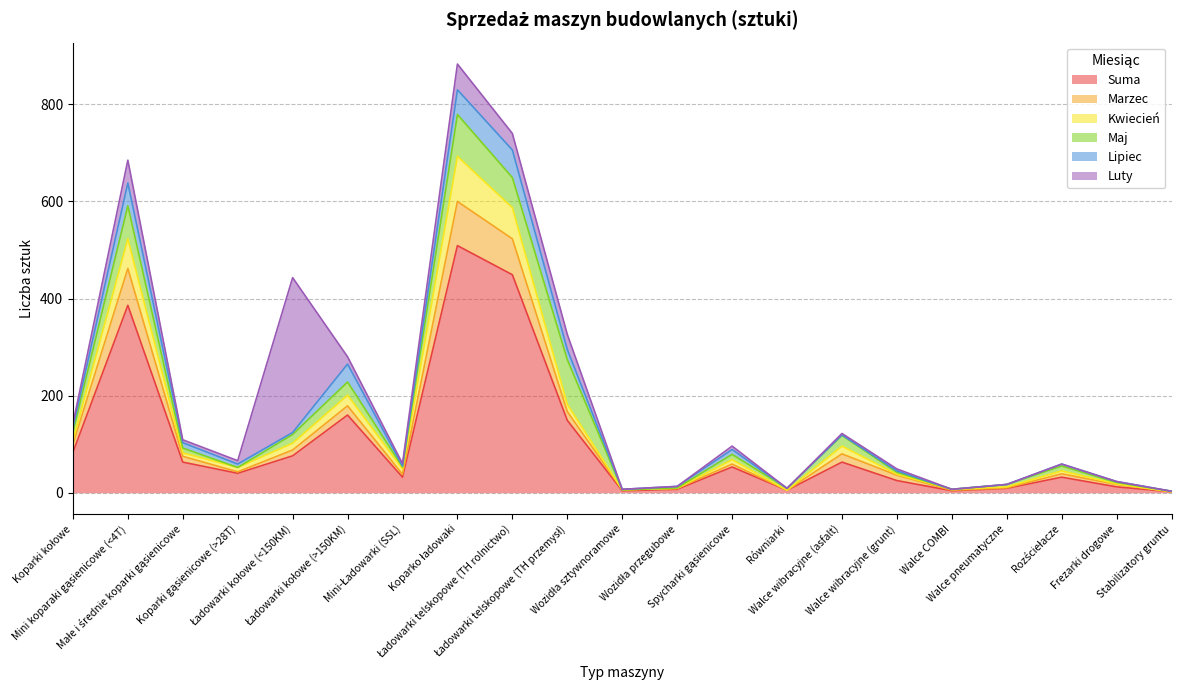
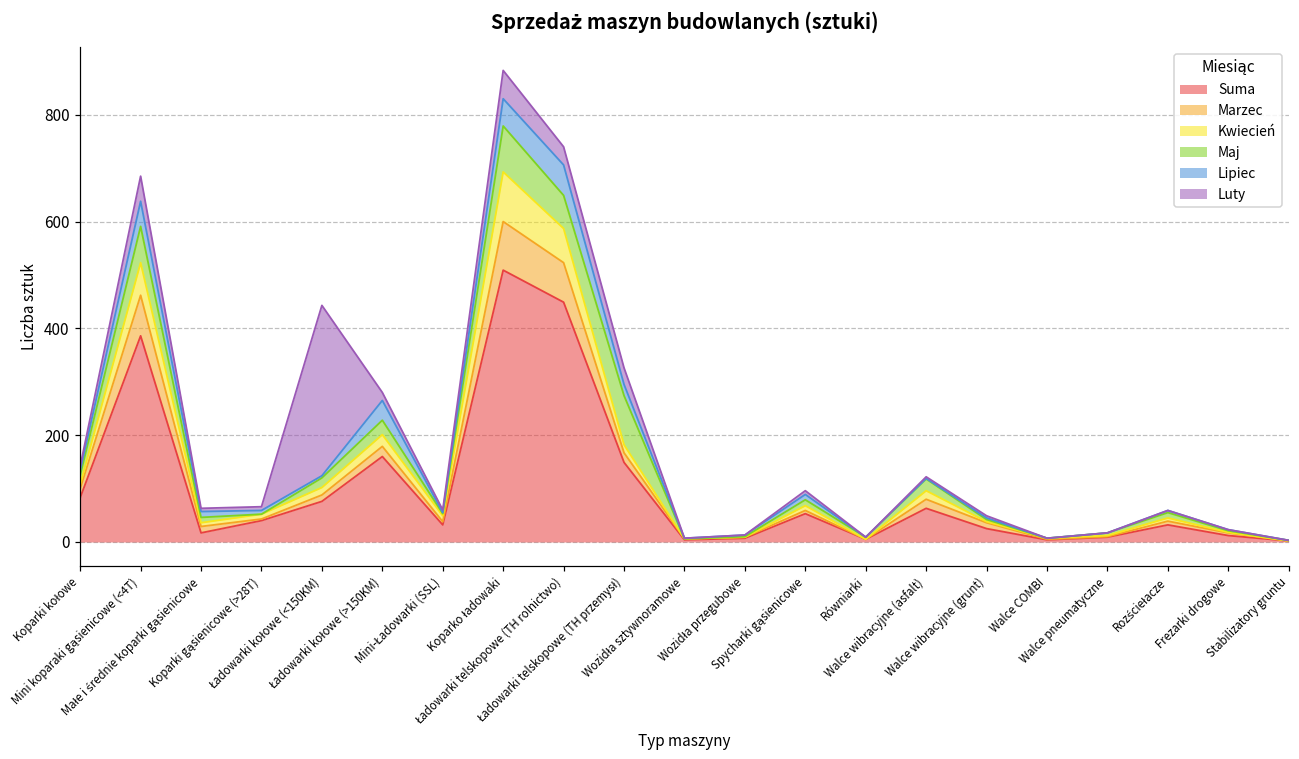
Suma, Małe i średnie koparki gąsienicowe: 60 -> 20
